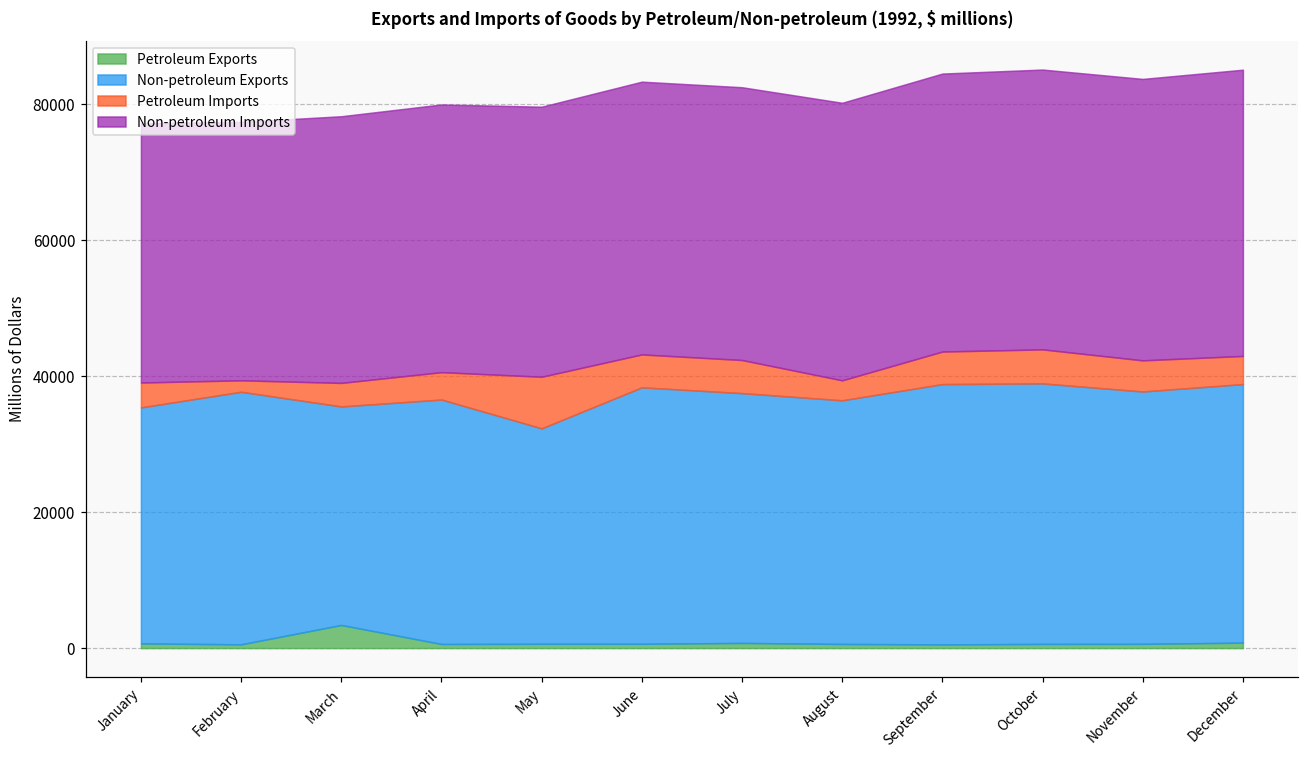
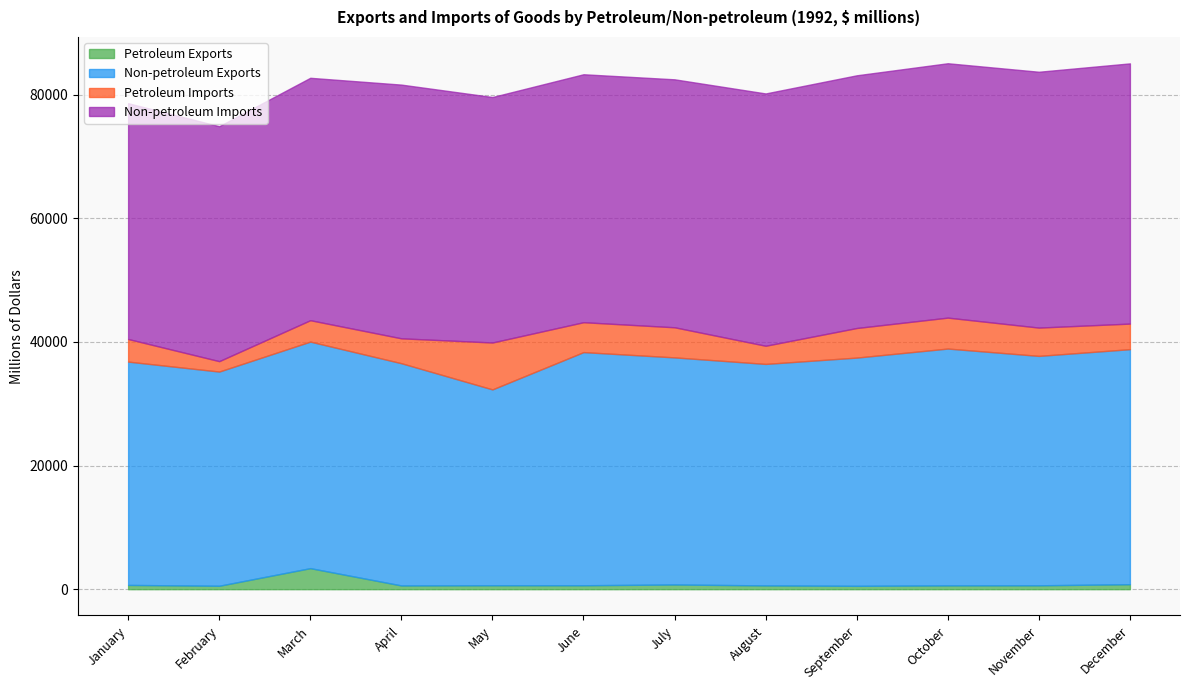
Non-petroleum Exports, January: 35000 -> 36000
Non-petroleum Exports, February: 37000 -> 35000
Non-petroleum Exports, March: 32000 -> 37000
Non-petroleum Imports, April: 39000 -> 41000
Non-petroleum Exports, September: 38000 -> 37000
